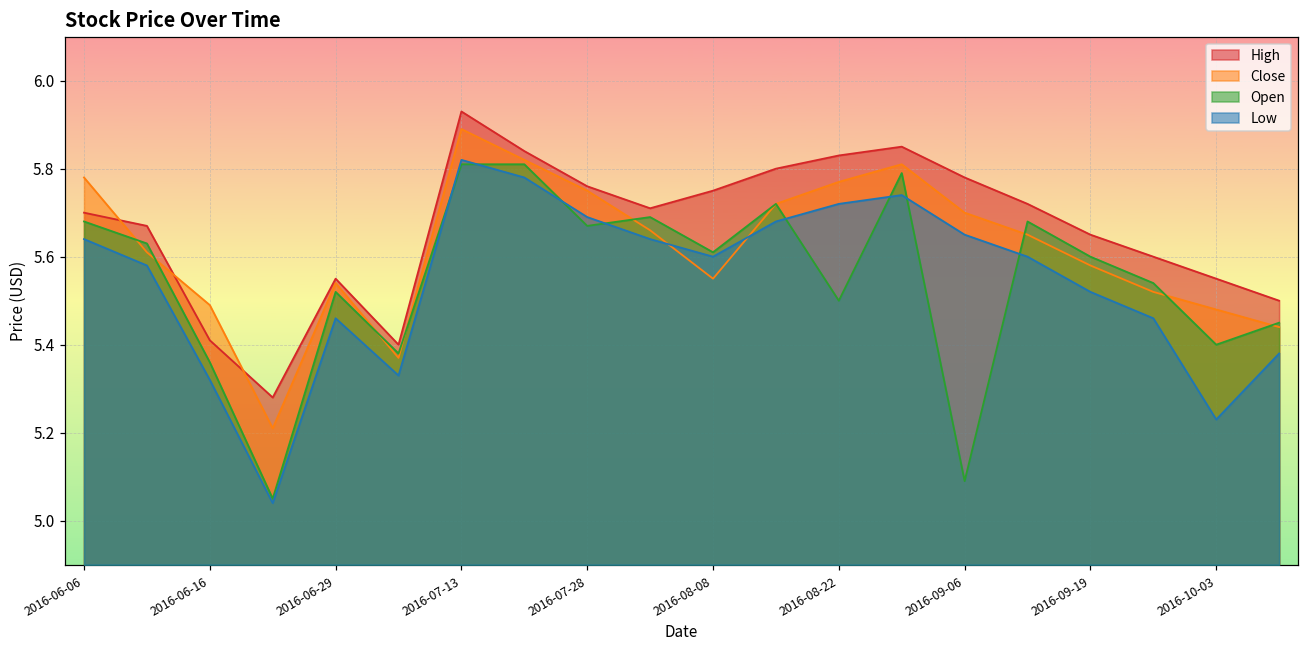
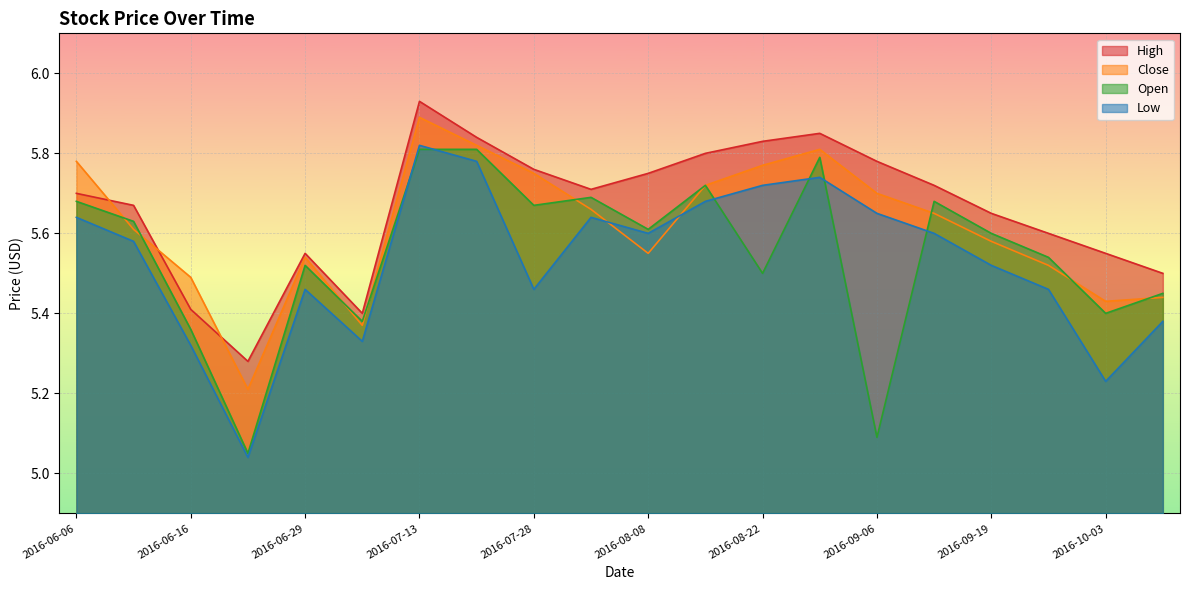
Low, 2016-07-28: 5.69 -> 5.46
Close, 2016-10-03: 5.48 -> 5.43
